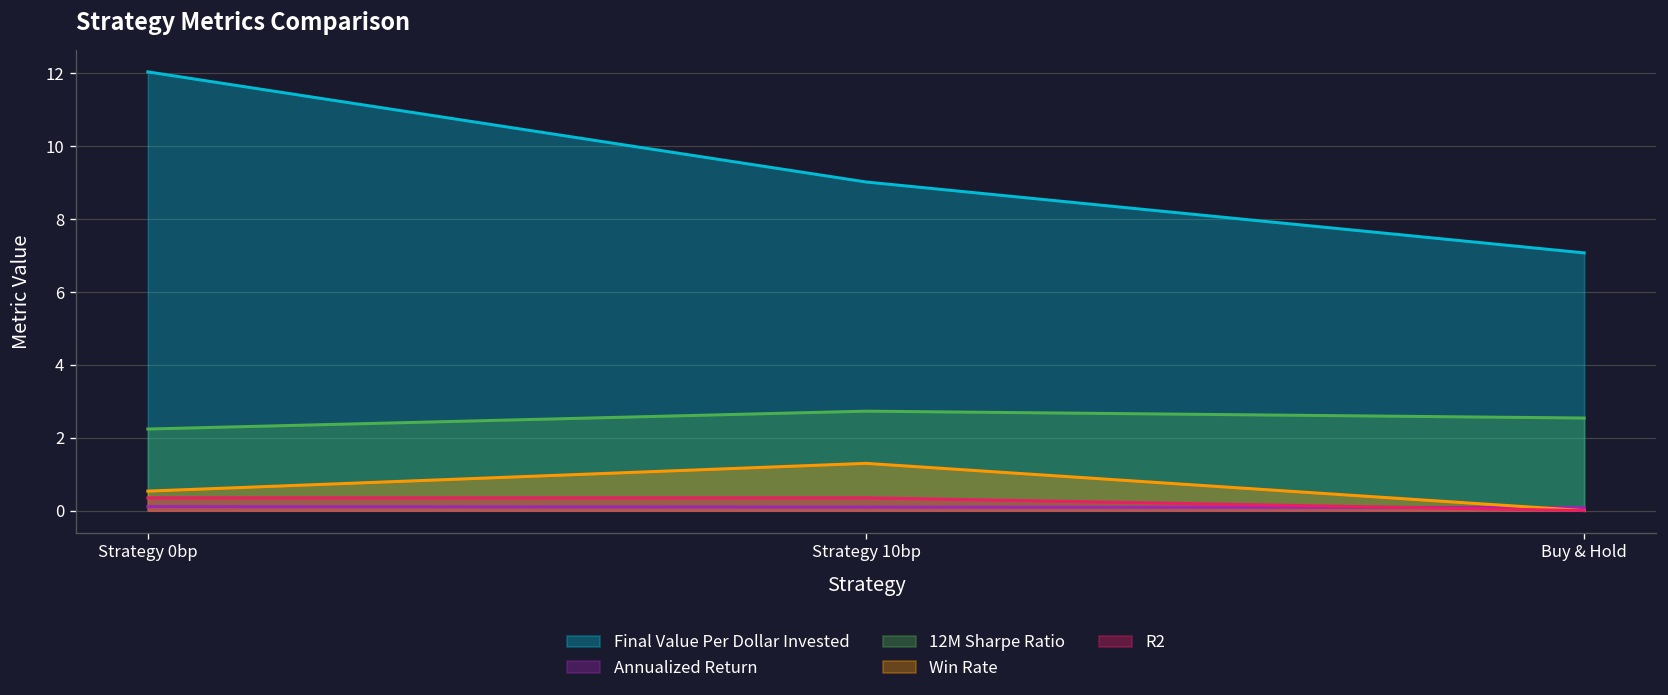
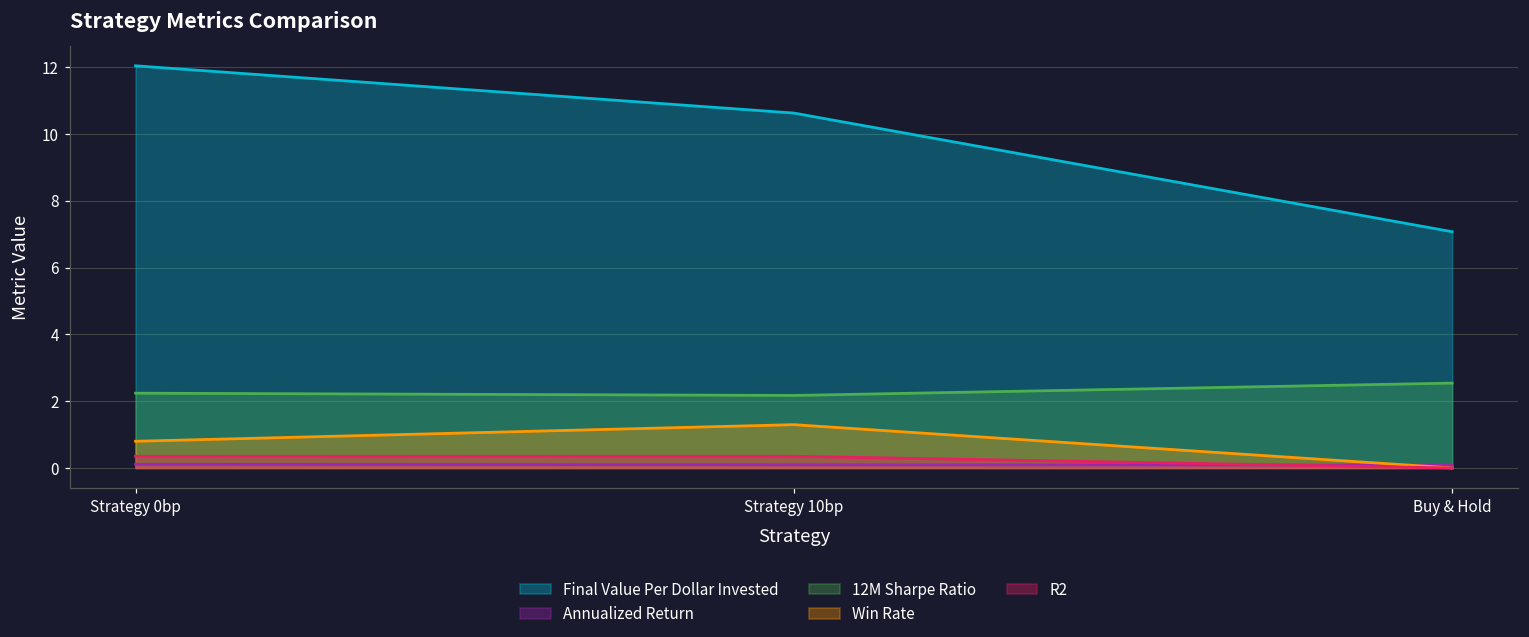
Win Rate, Strategy 0bp: 0.5 -> 0.8
Final Value Per Dollar Invested, Strategy 10bp: 9.0 -> 10.6
12M Sharpe Ratio, Strategy 10bp: 2.7 -> 2.2
